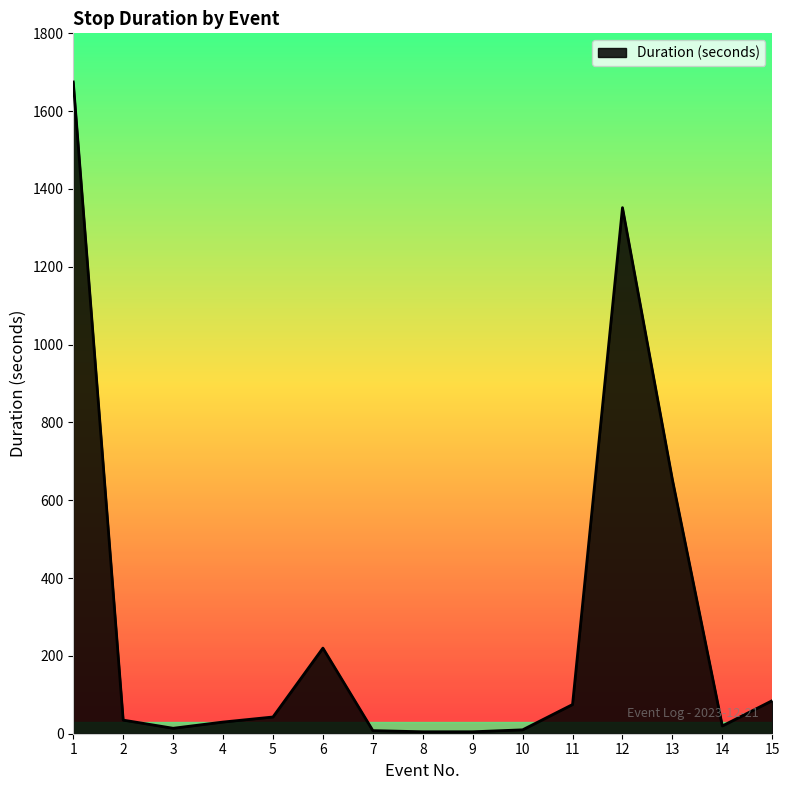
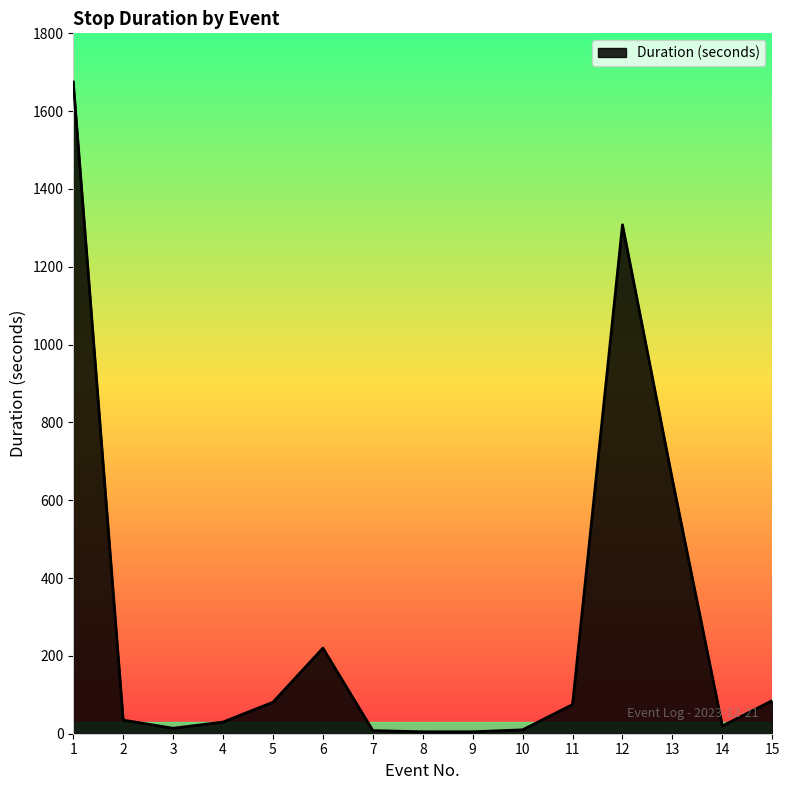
5: 40 -> 80
12: 1350 -> 1310
